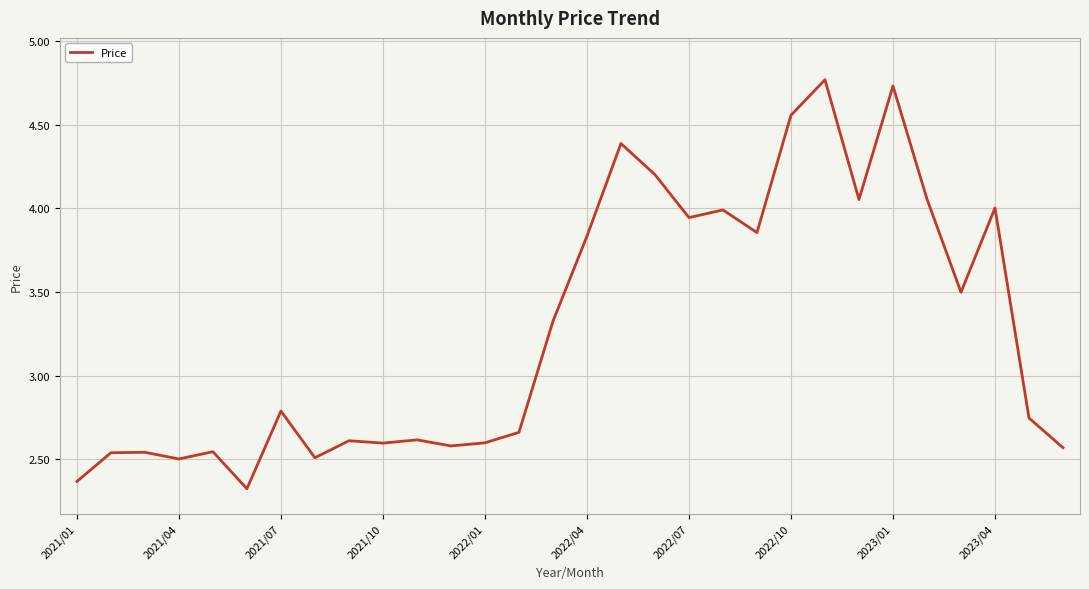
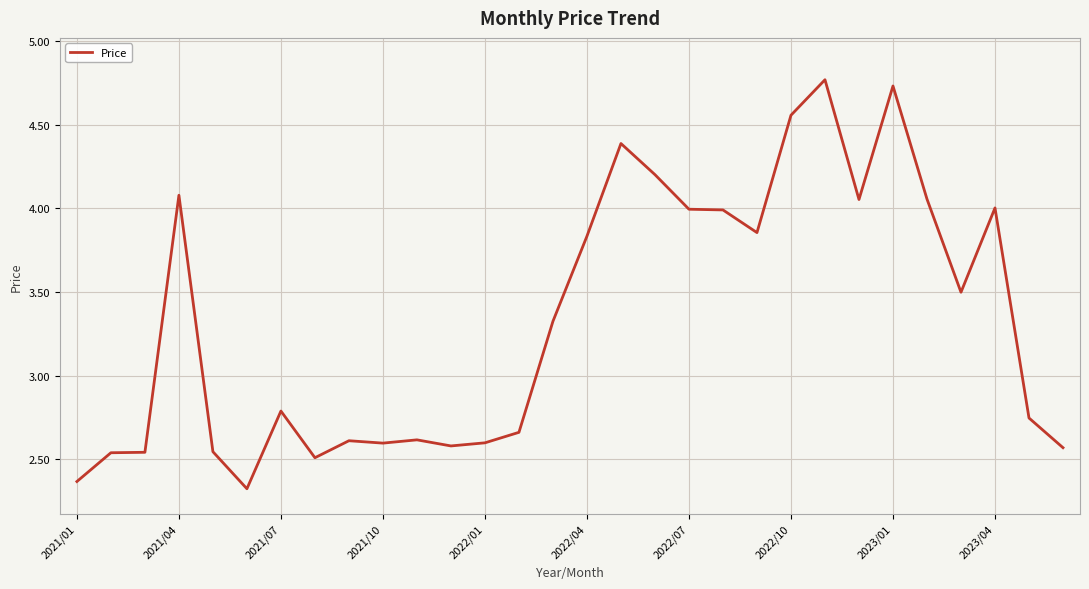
2021/04: 2.50 -> 4.08
2022/07: 3.94 -> 3.99
